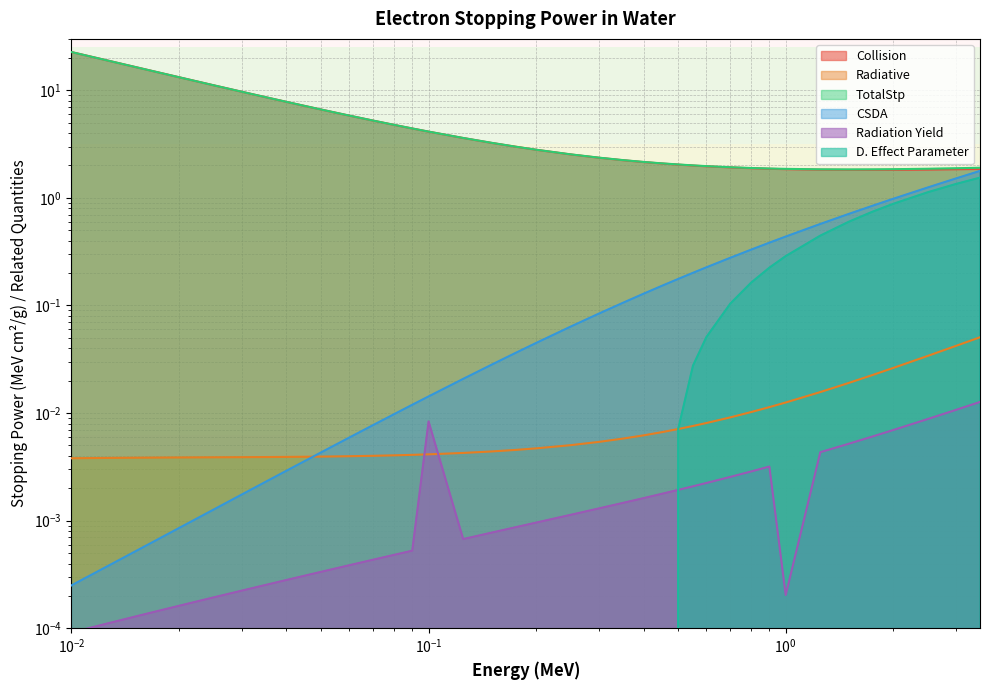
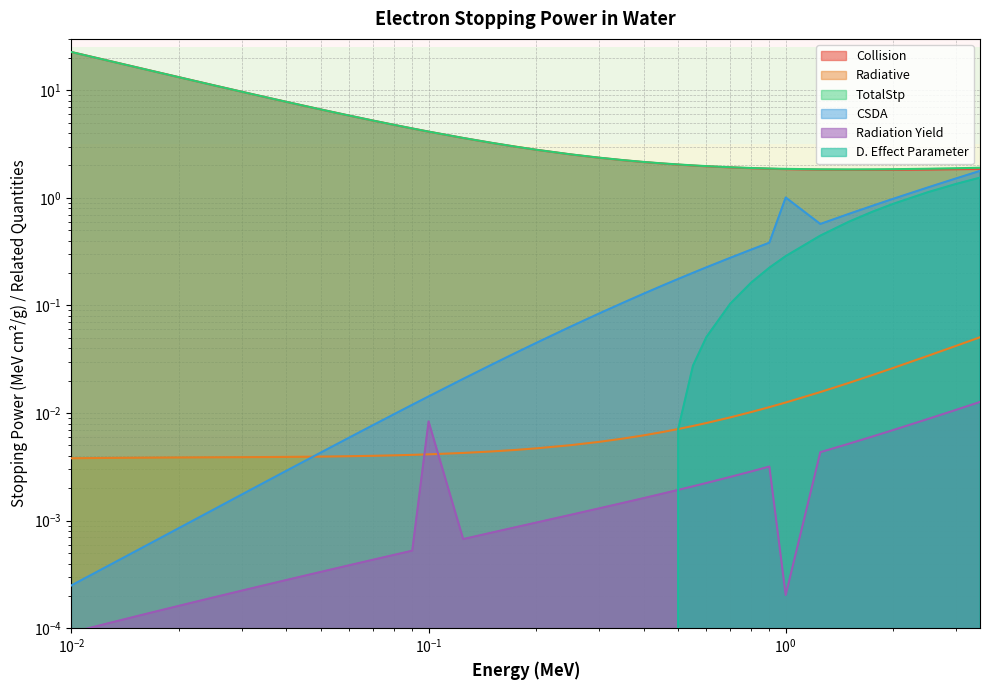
CSDA, 10^0: 0.44 -> 1.0
